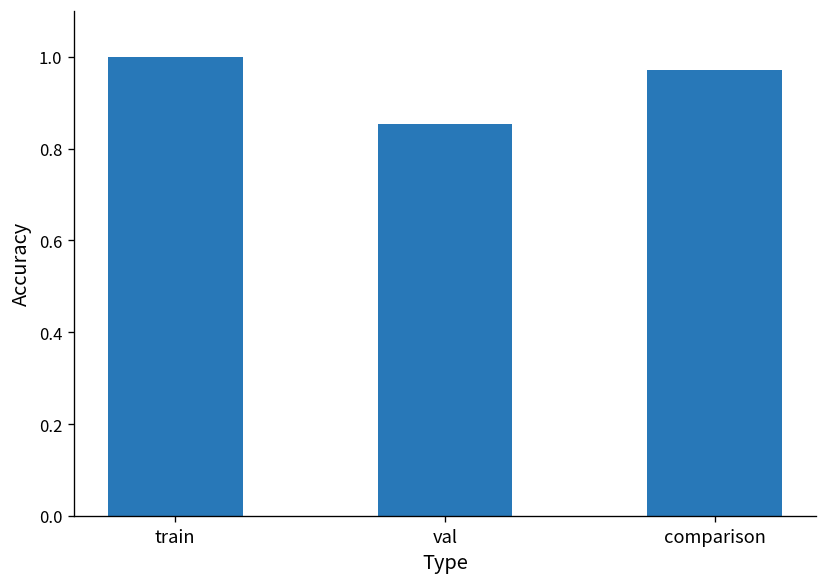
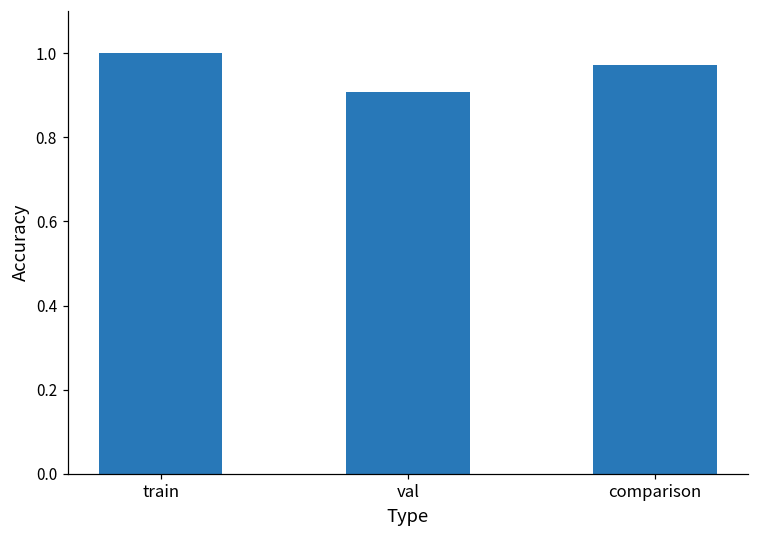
val: 0.85 -> 0.91
